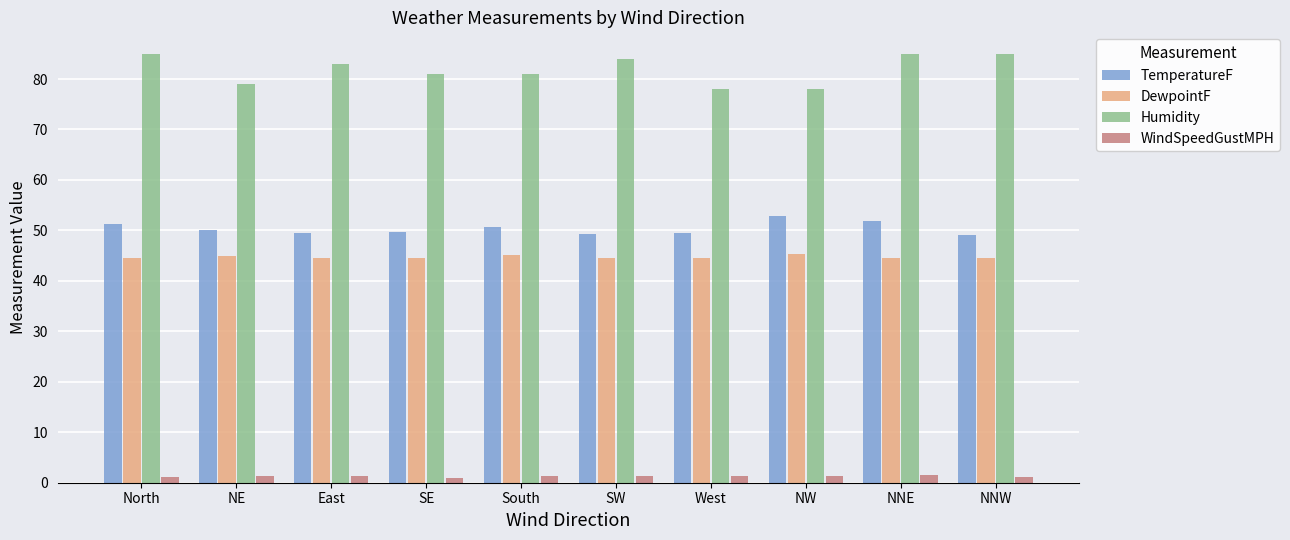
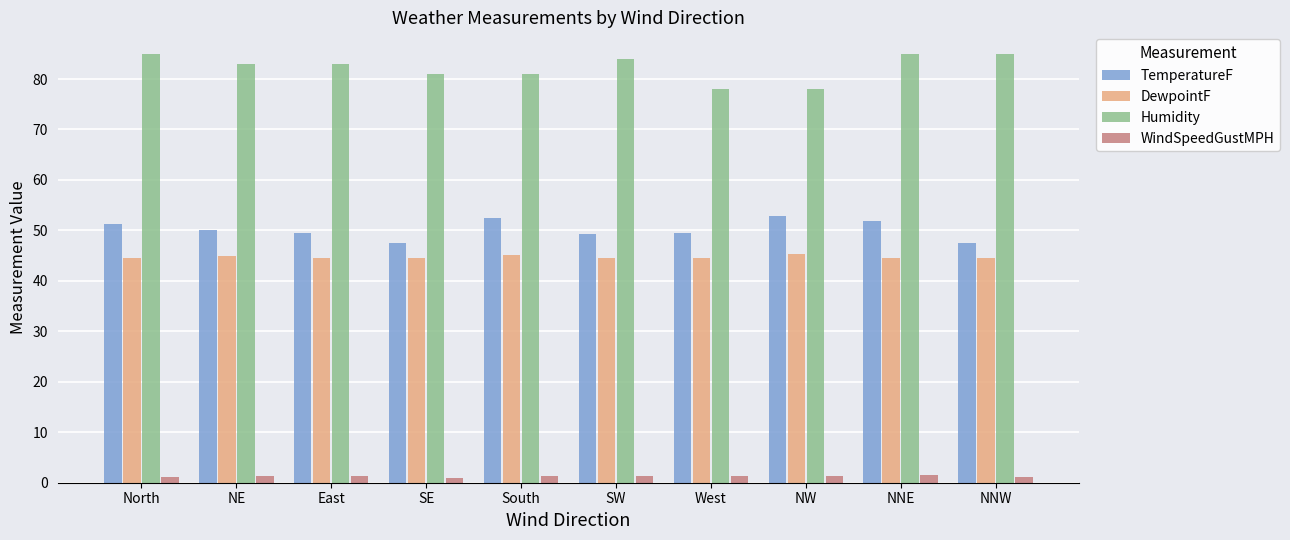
Humidity, NE: 79 -> 83
TemperatureF, SE: 50 -> 48
TemperatureF, South: 51 -> 52
TemperatureF, NNW: 49 -> 48
